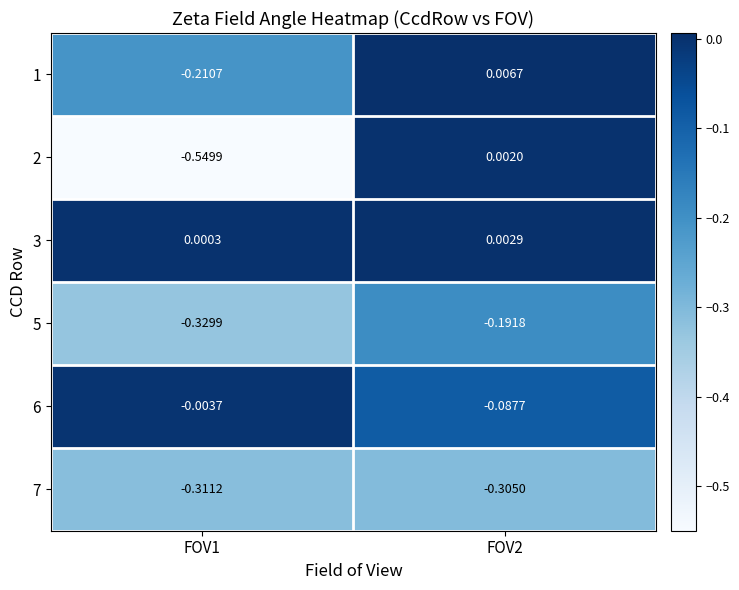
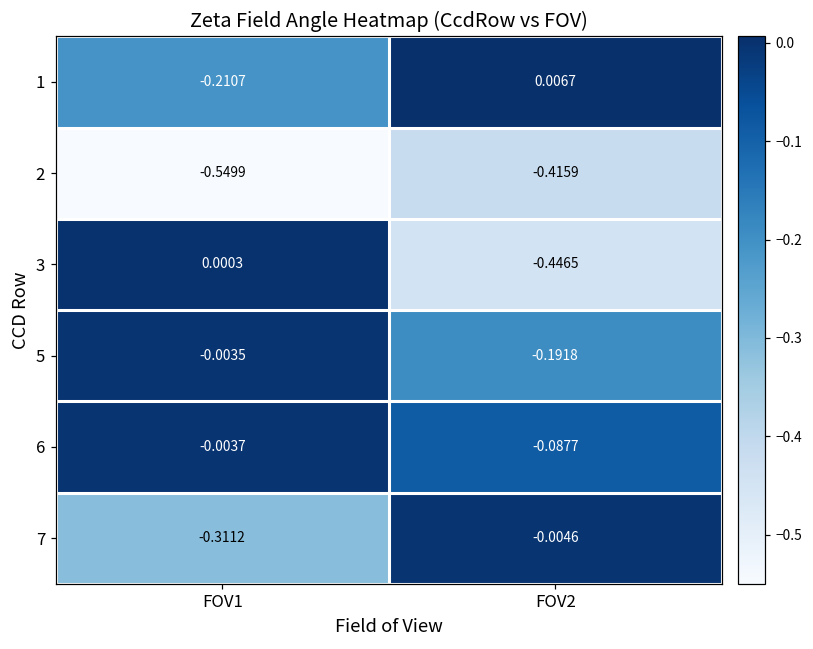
2, FOV2: 0.0020 -> -0.4159
3, FOV2: 0.0029 -> -0.4465
5, FOV1: -0.3299 -> -0.0035
7, FOV2: -0.3050 -> -0.0046
